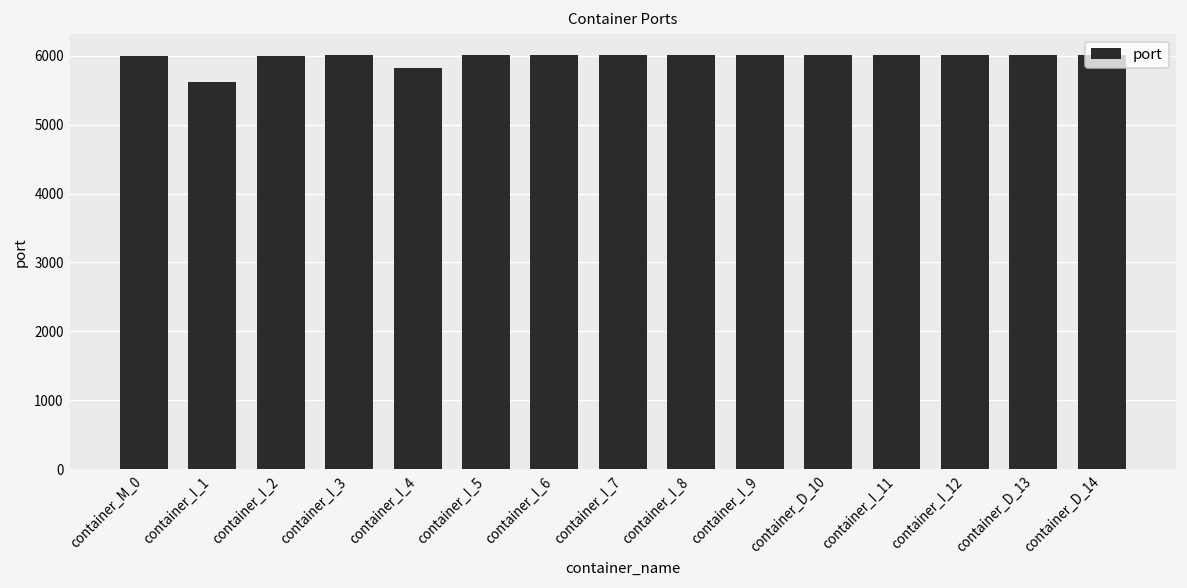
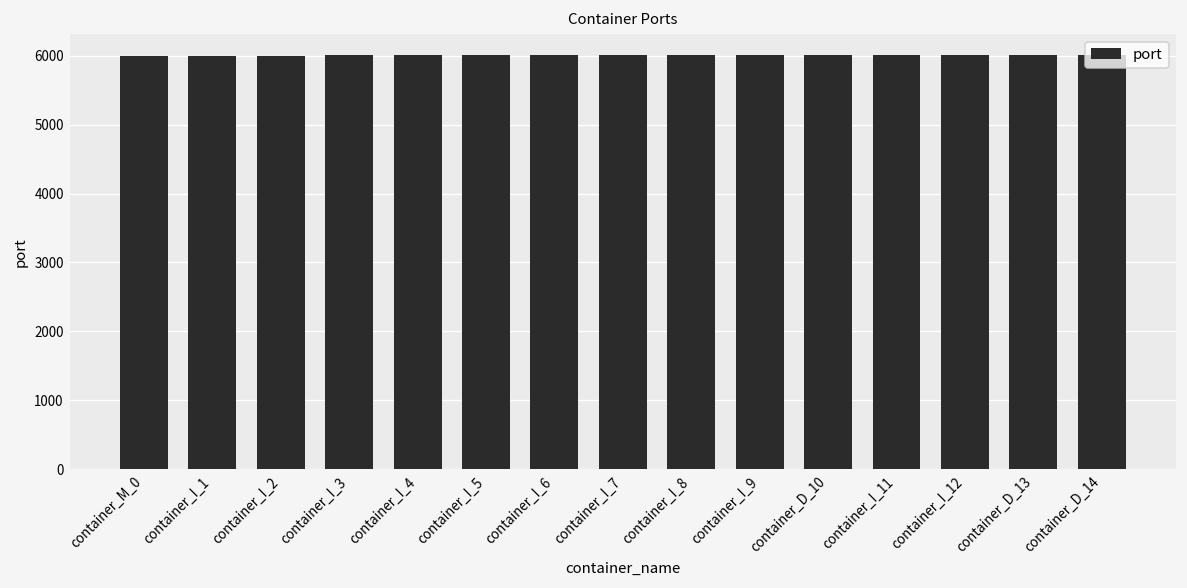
container_I_1: 5600 -> 6000
container_I_4: 5800 -> 6000
